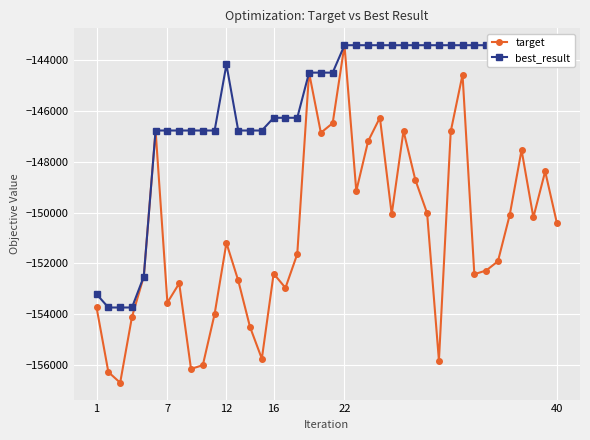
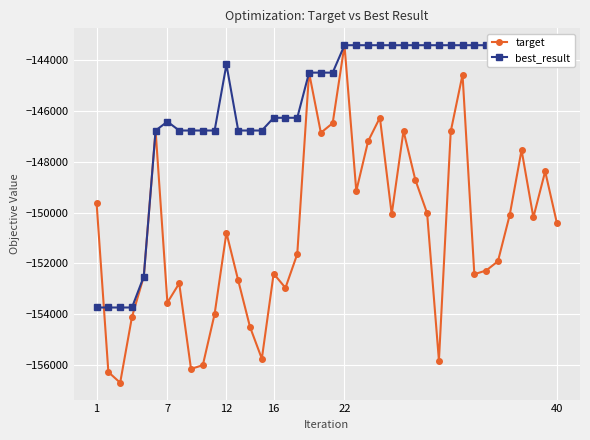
target, 1: -153700 -> -149600
best_result, 1: -153200 -> -153700
best_result, 7: -146800 -> -146400
target, 12: -151200 -> -150800
